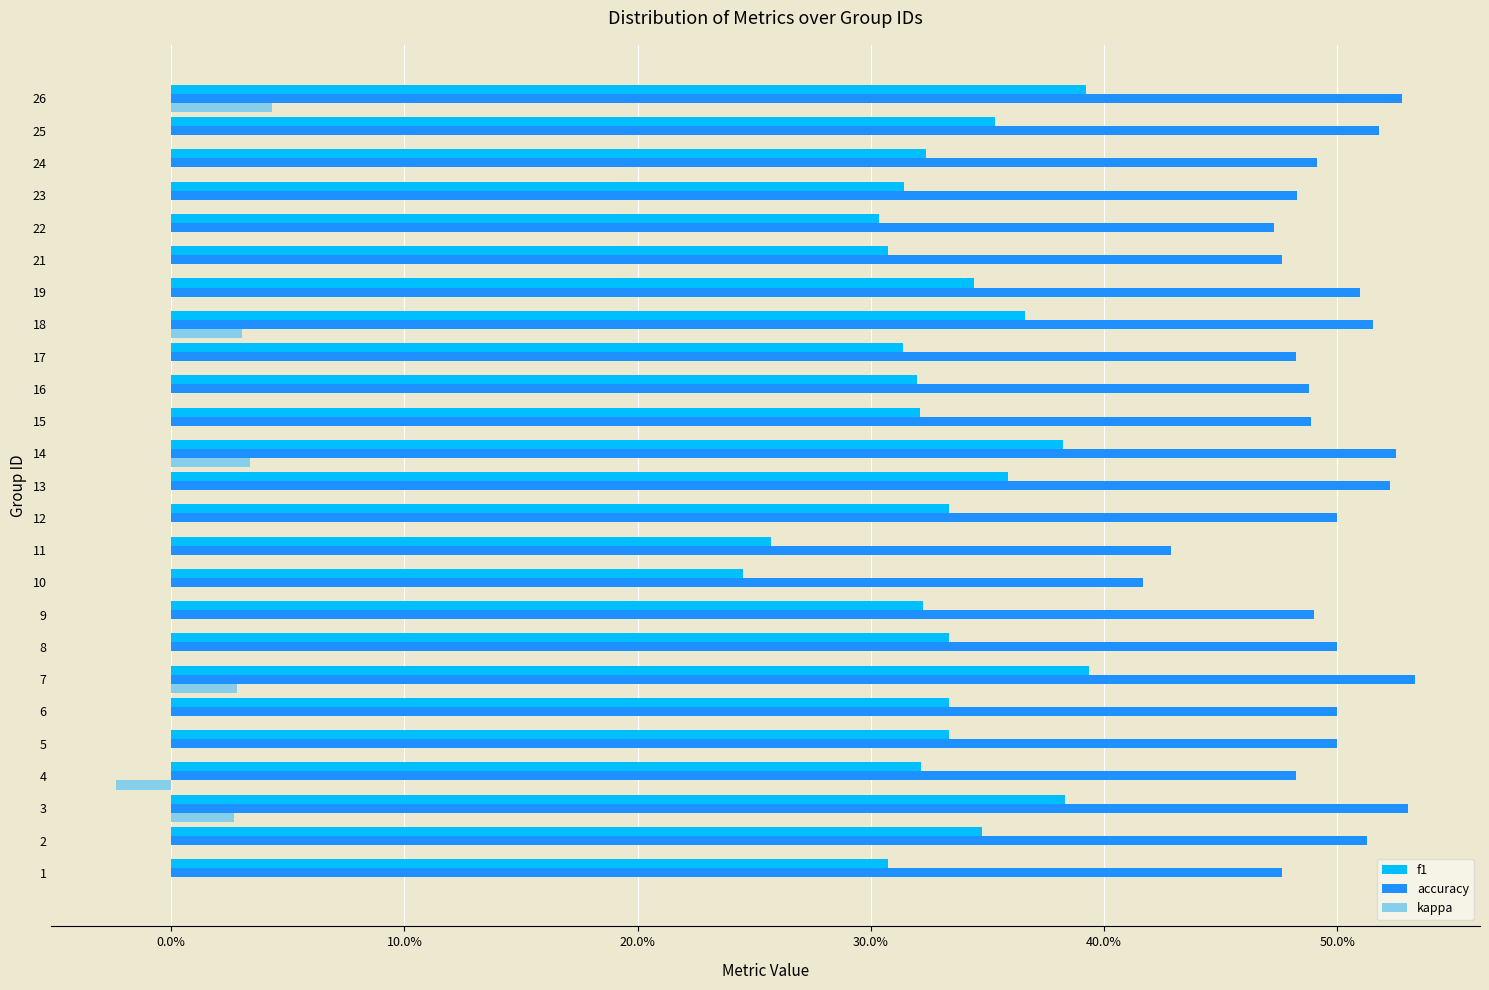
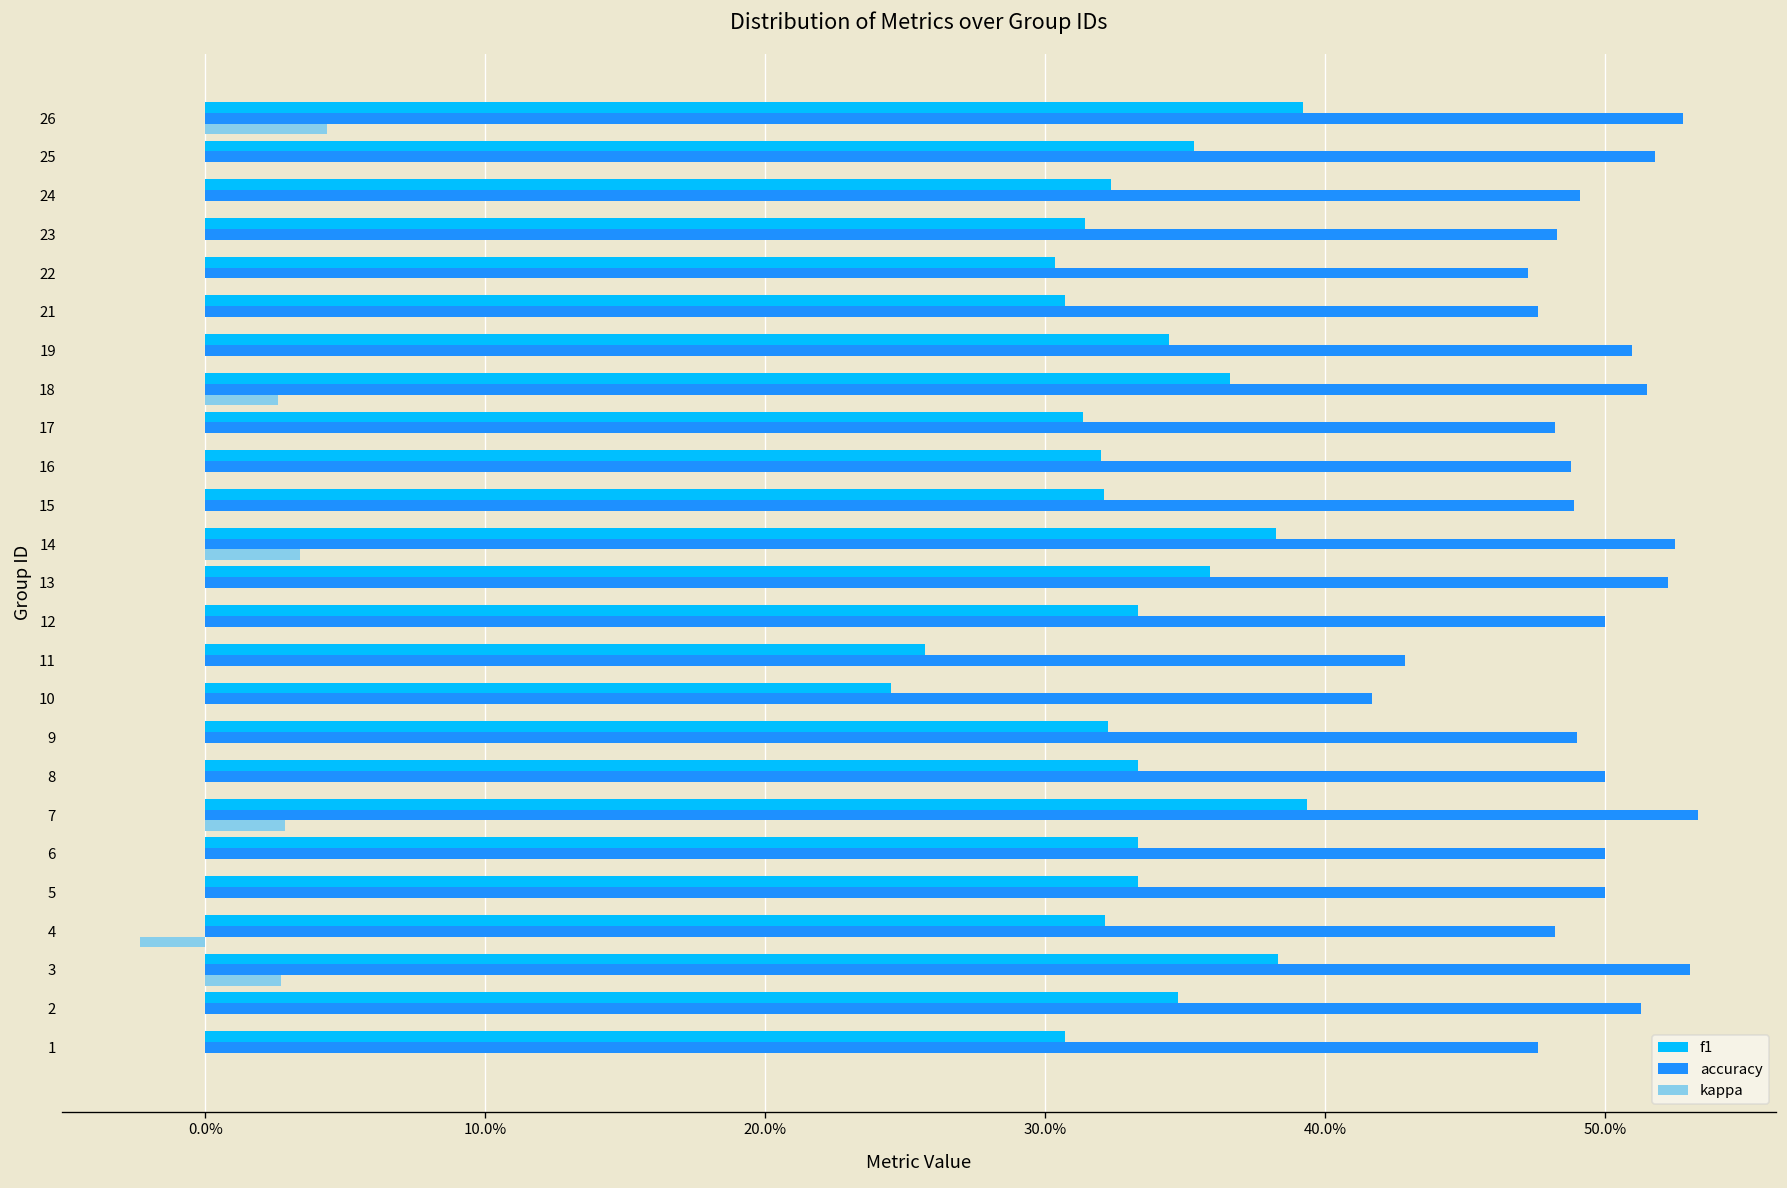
kappa, 18: 3.0% -> 2.6%
